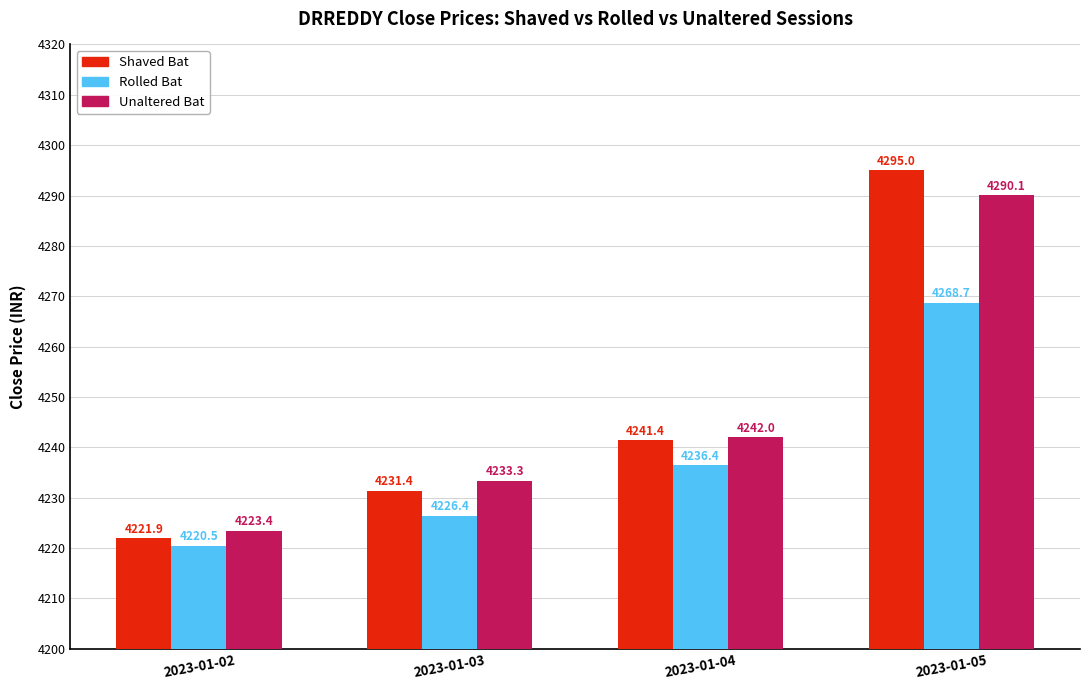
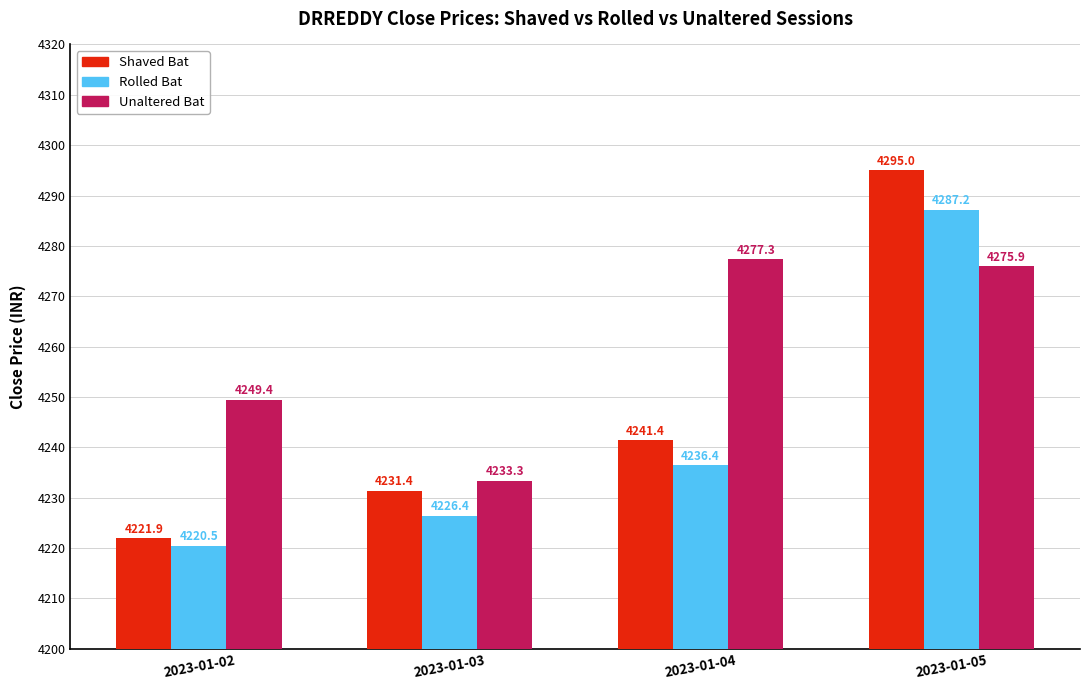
Unaltered Bat, 2023-01-02: 4223.4 -> 4249.4
Unaltered Bat, 2023-01-04: 4242.0 -> 4277.3
Rolled Bat, 2023-01-05: 4268.7 -> 4287.2
Unaltered Bat, 2023-01-05: 4290.1 -> 4275.9
